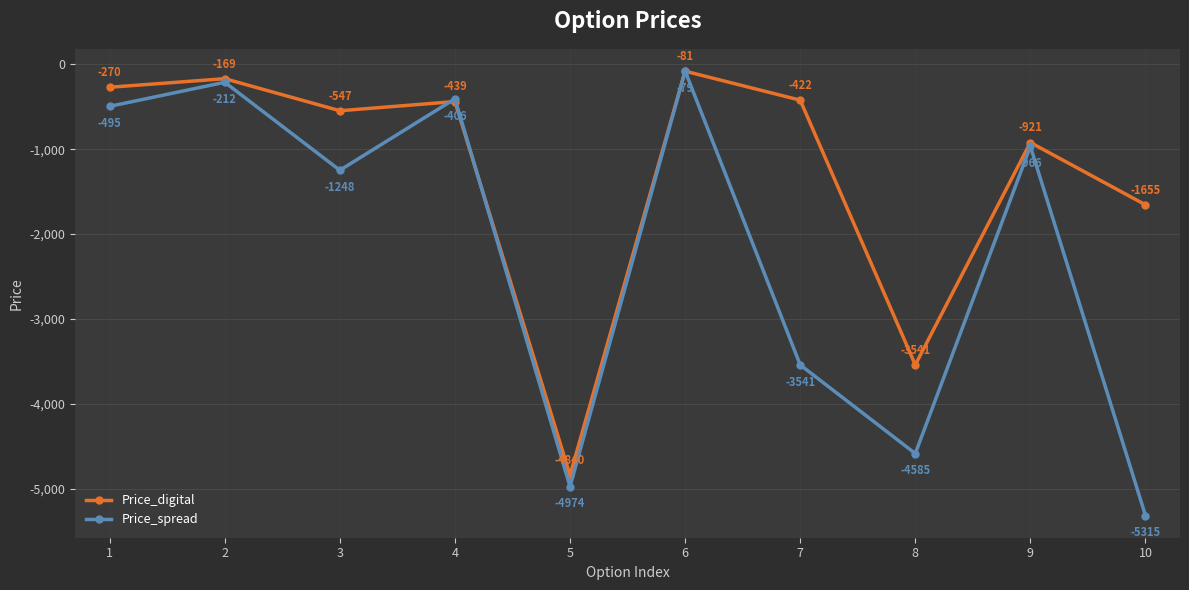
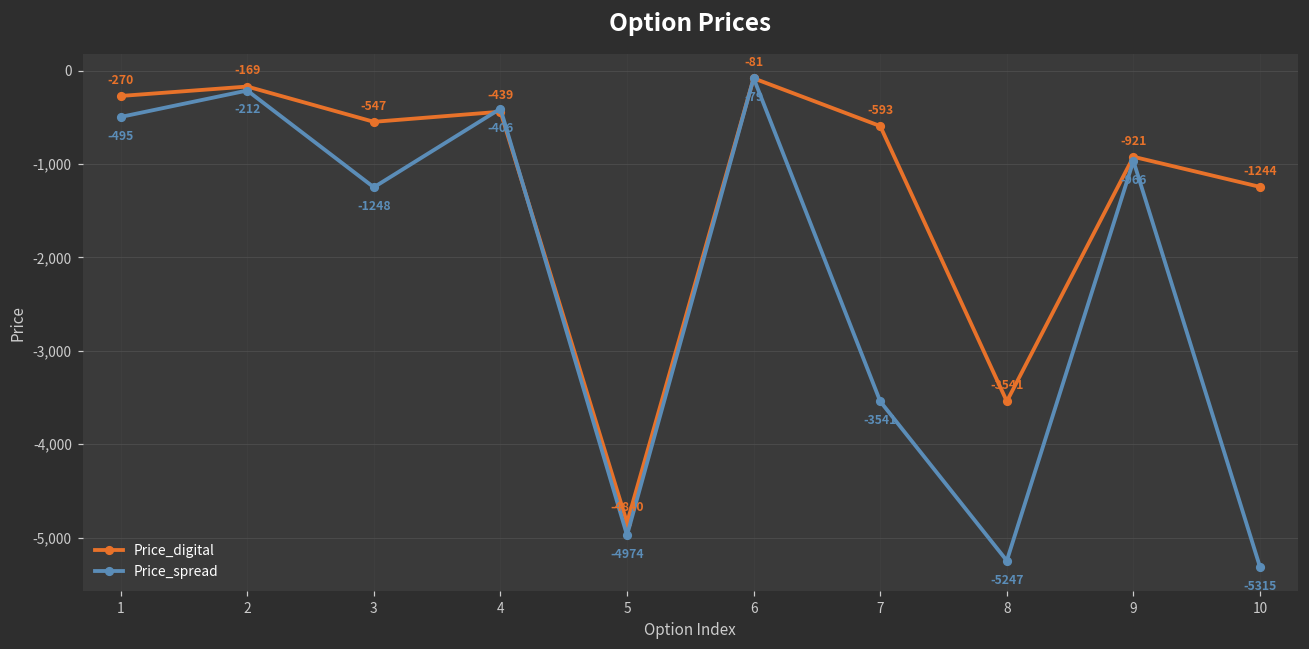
Price_digital, 7: -422 -> -593
Price_spread, 8: -4585 -> -5247
Price_digital, 10: -1655 -> -1244
